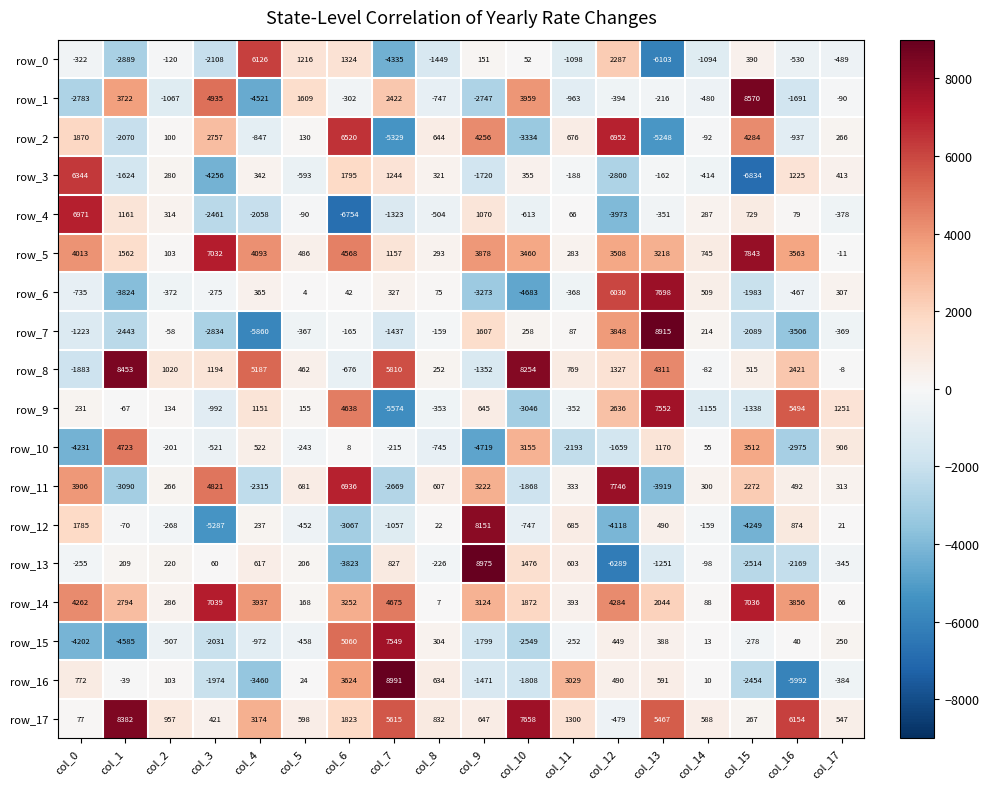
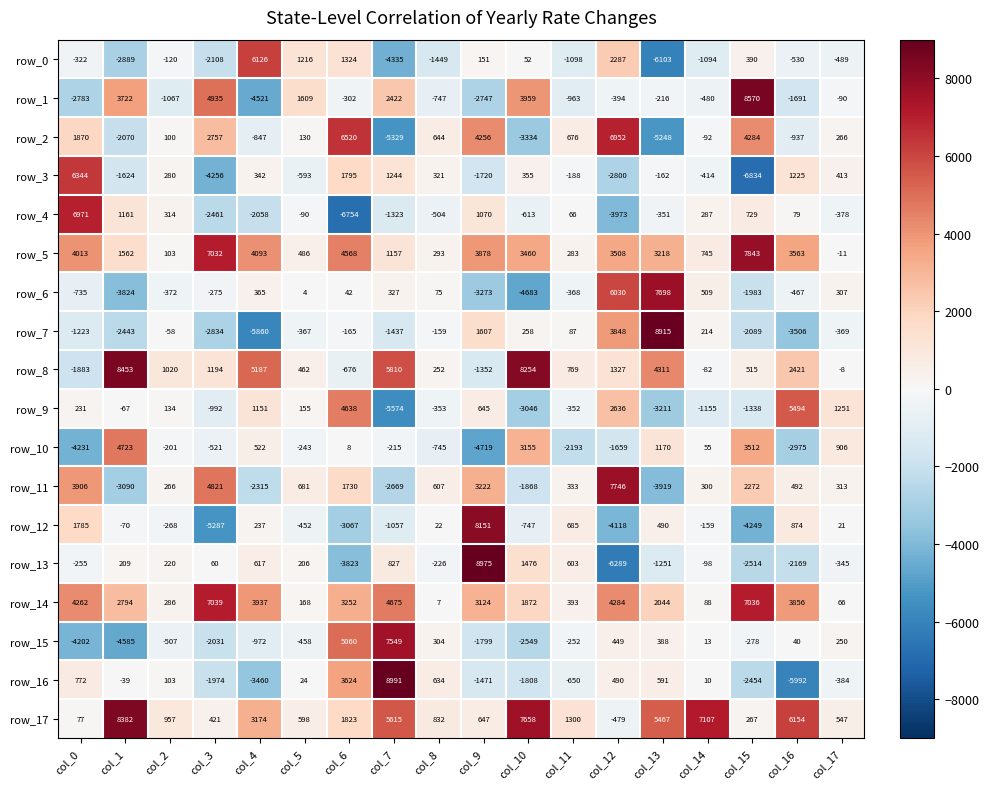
row_9, col_13: 7552 -> -3211
row_11, col_6: 6936 -> 1730
row_16, col_11: 3029 -> -650
row_17, col_14: 588 -> 7107
